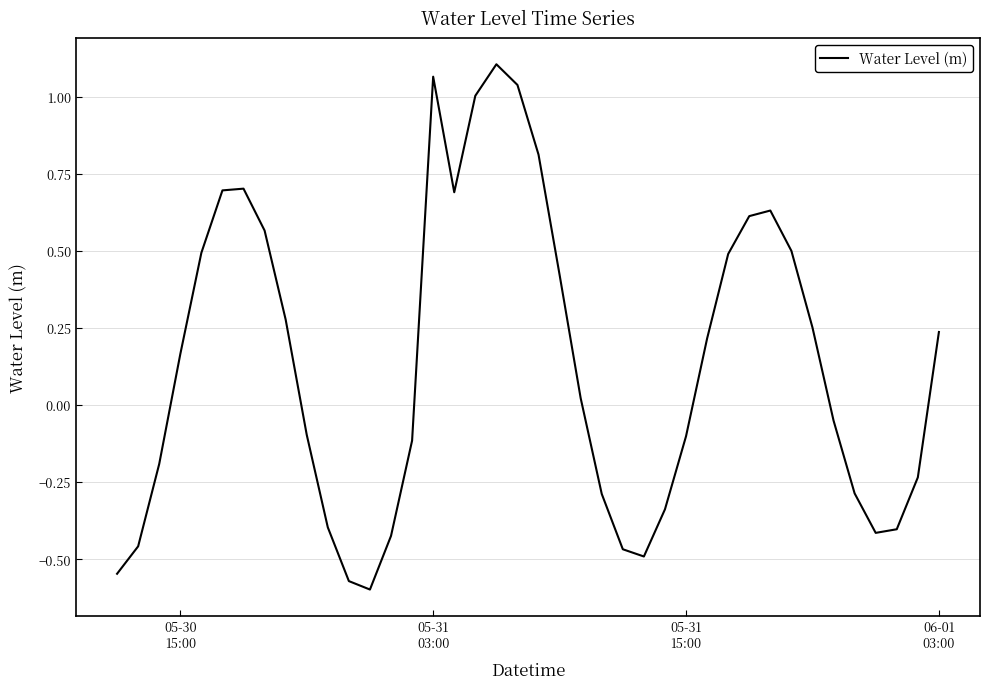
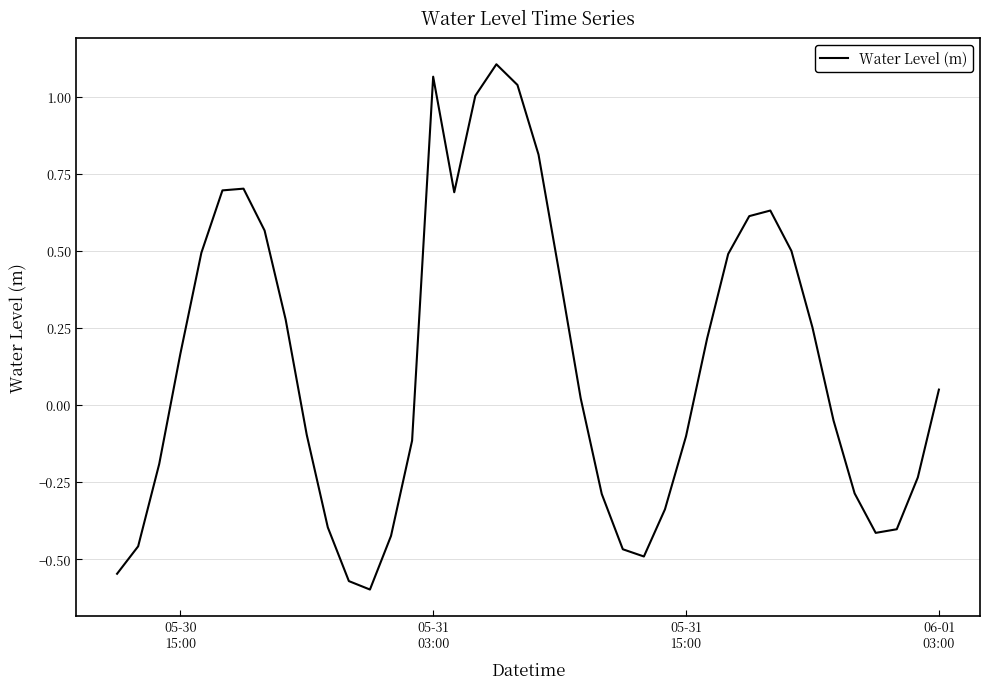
06-01 03:00: 0.24 -> 0.05
